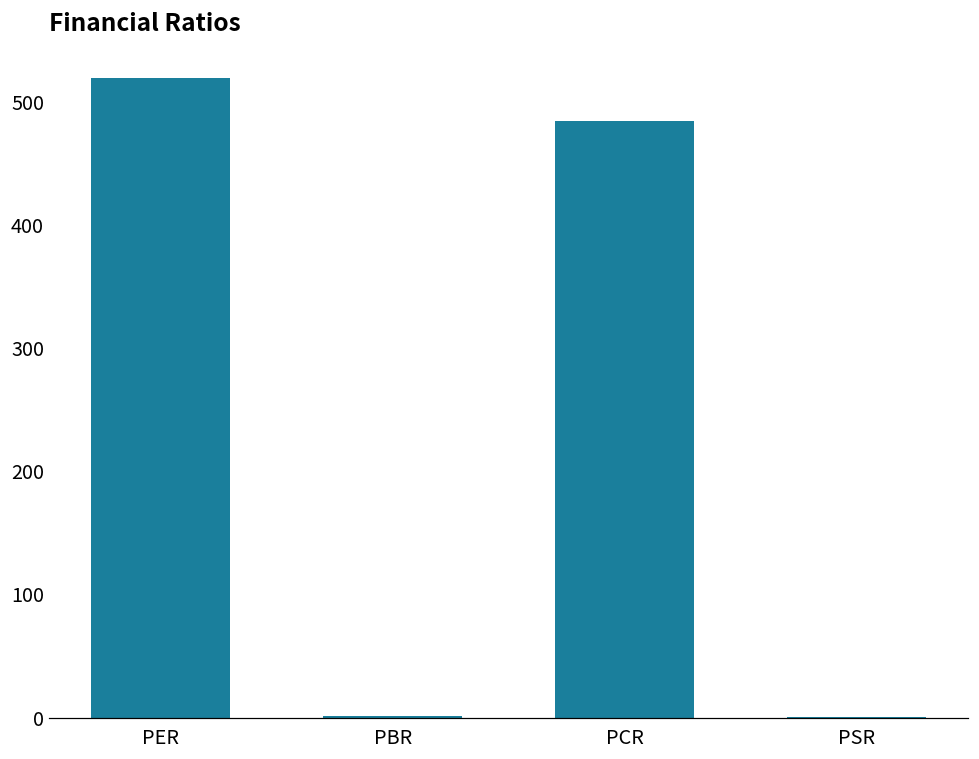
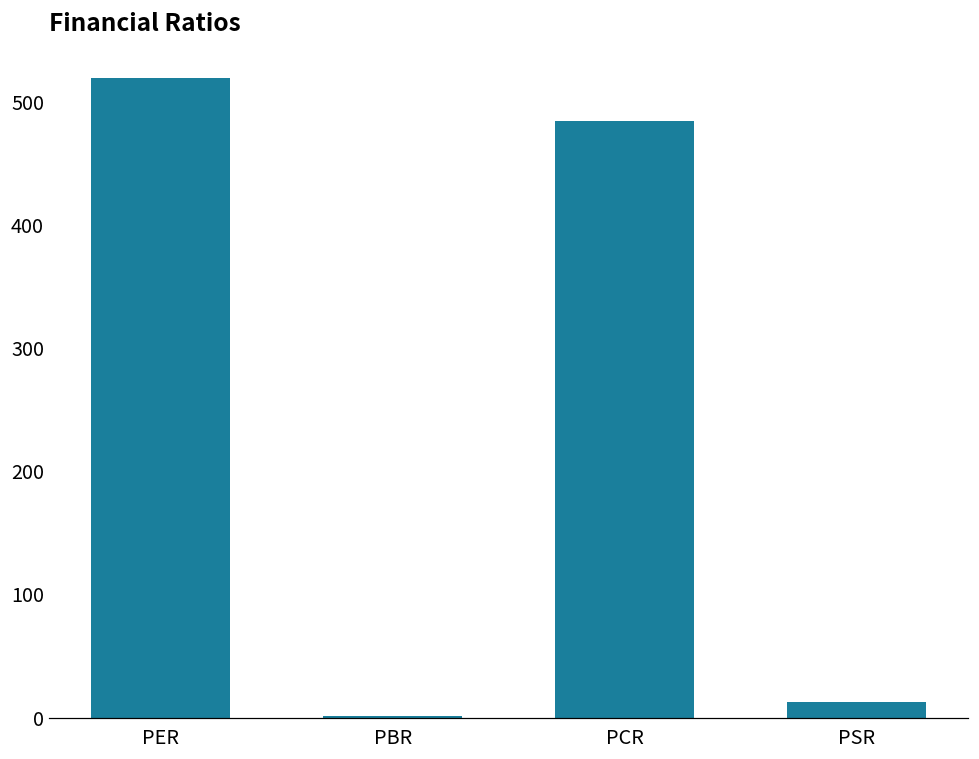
PSR: 1 -> 13
